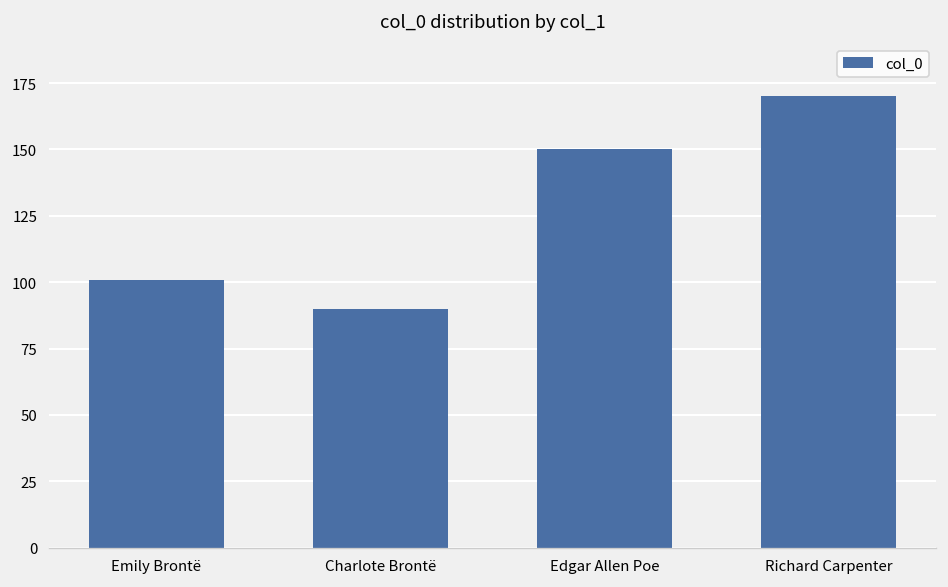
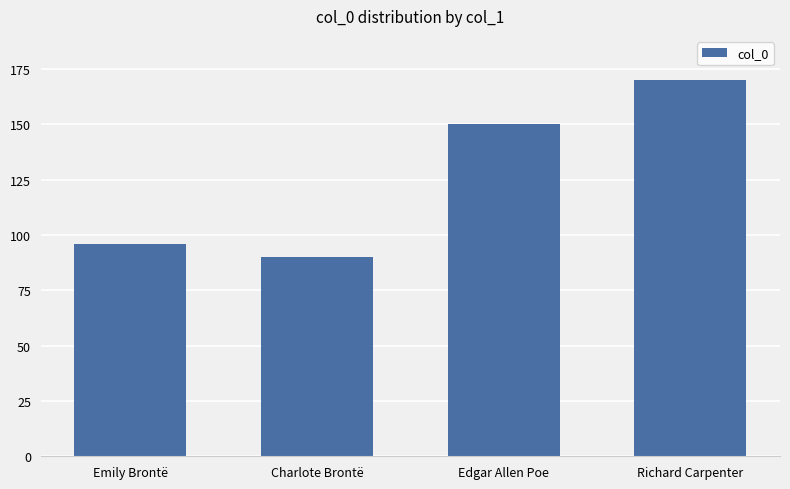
Emily Brontë: 101 -> 96
